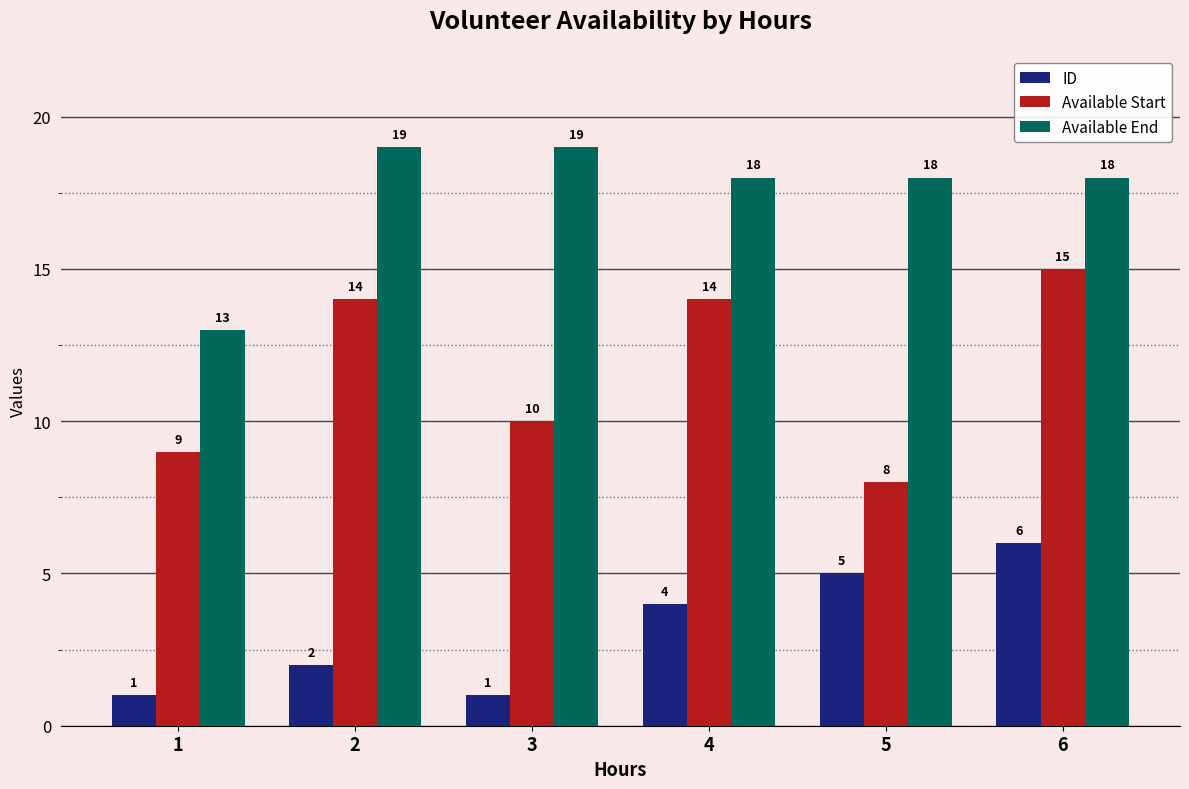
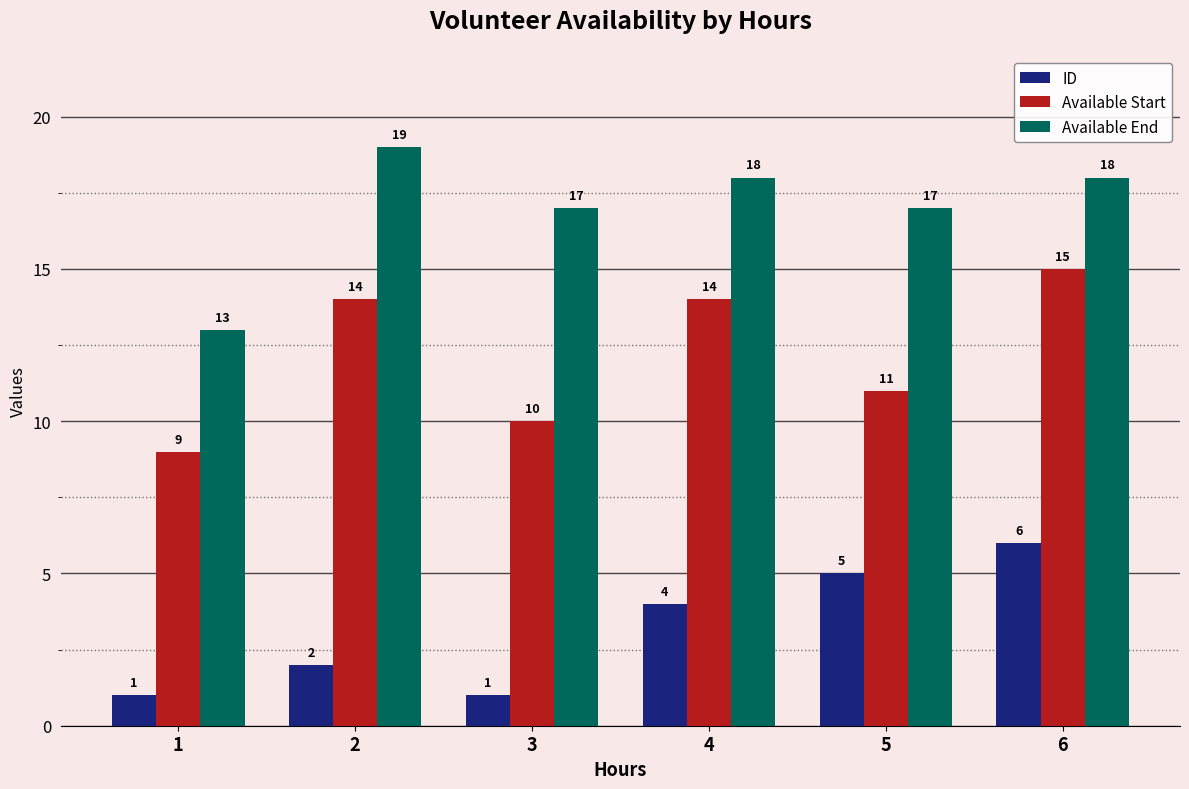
Available End, 3: 19 -> 17
Available Start, 5: 8 -> 11
Available End, 5: 18 -> 17
